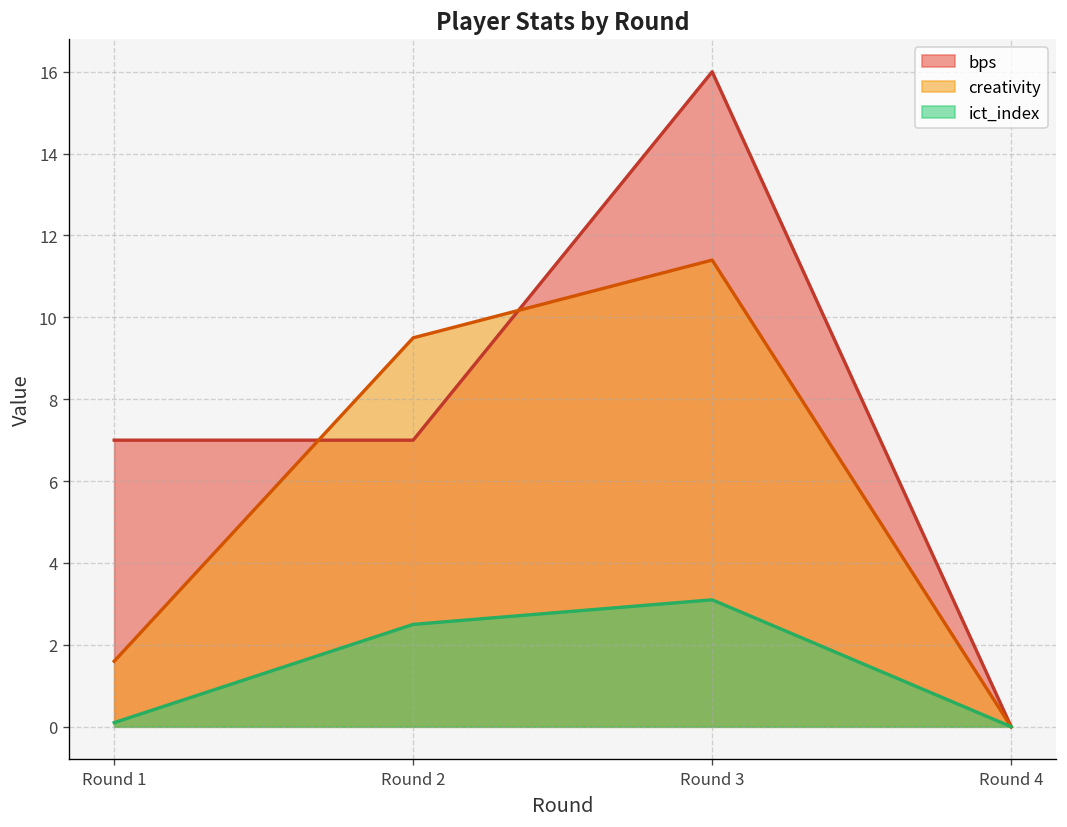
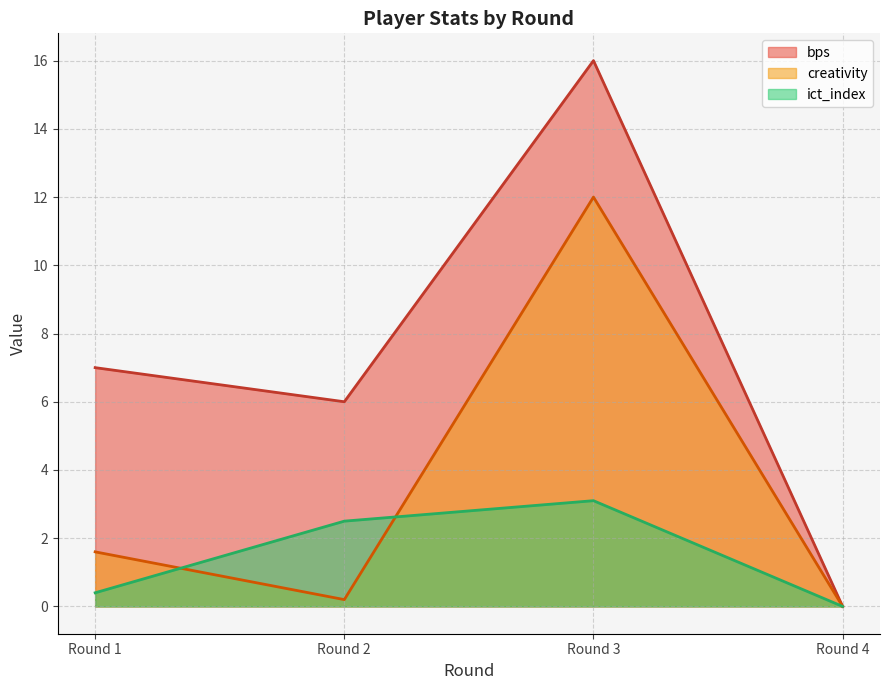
ict_index, Round 1: 0.1 -> 0.4
bps, Round 2: 7 -> 6
creativity, Round 2: 9.5 -> 0.2
creativity, Round 3: 11.4 -> 12.0
